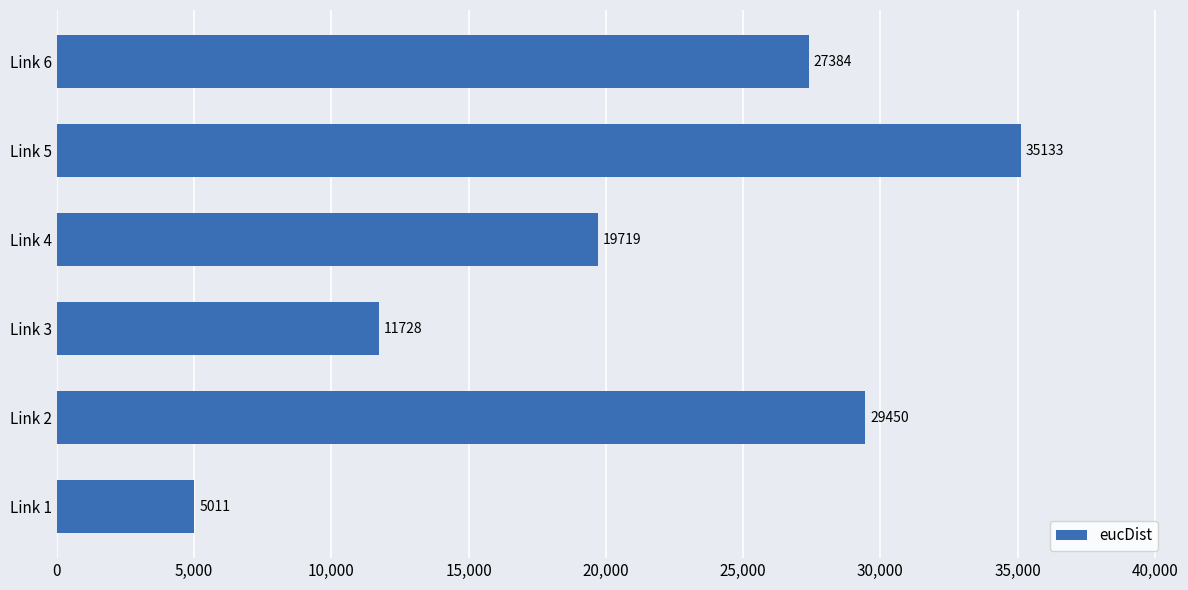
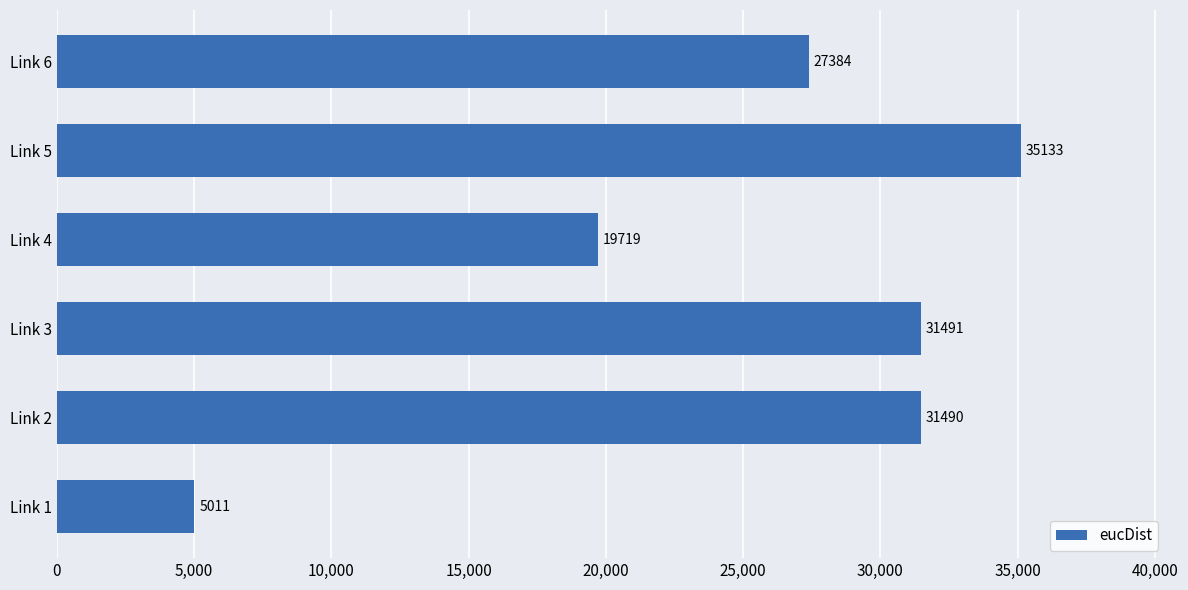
Link 3: 11728 -> 31491
Link 2: 29450 -> 31490
